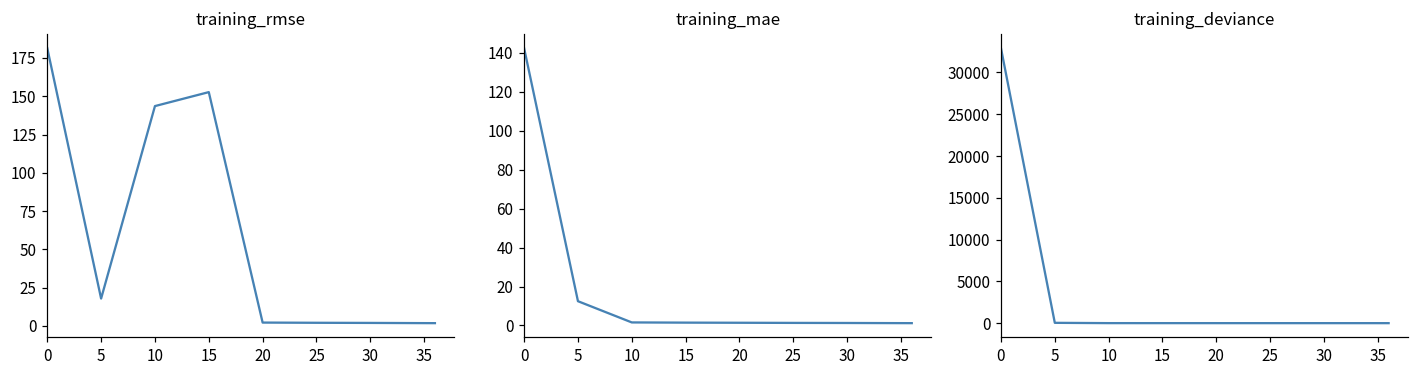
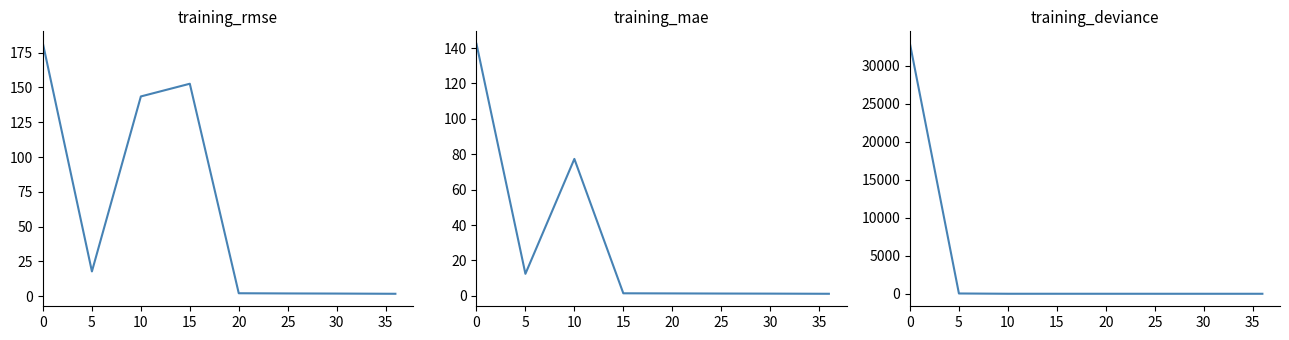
training_mae, 10: 2 -> 77
